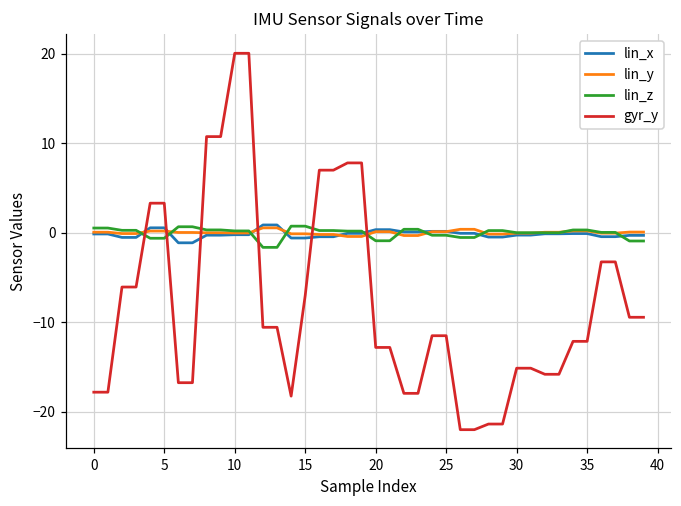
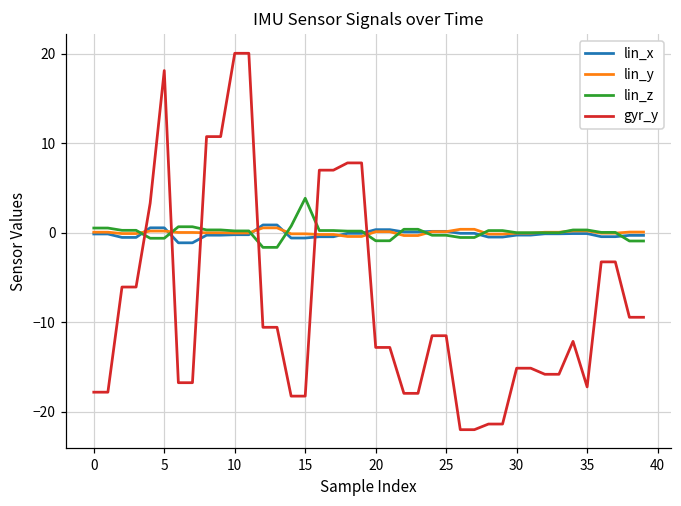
gyr_y, 5: 3 -> 18
lin_z, 15: 1 -> 4
gyr_y, 15: -7 -> -18
gyr_y, 35: -12 -> -17
